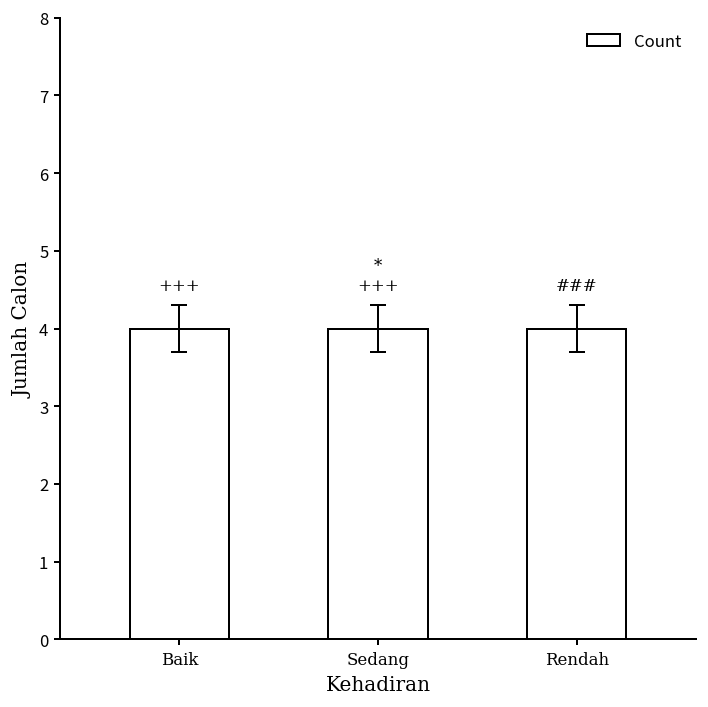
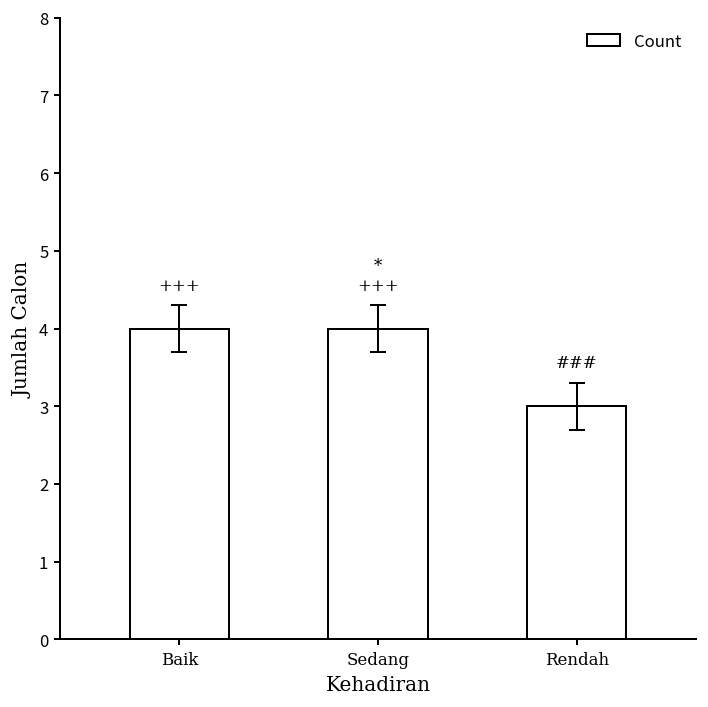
Count, Rendah: 4 -> 3
